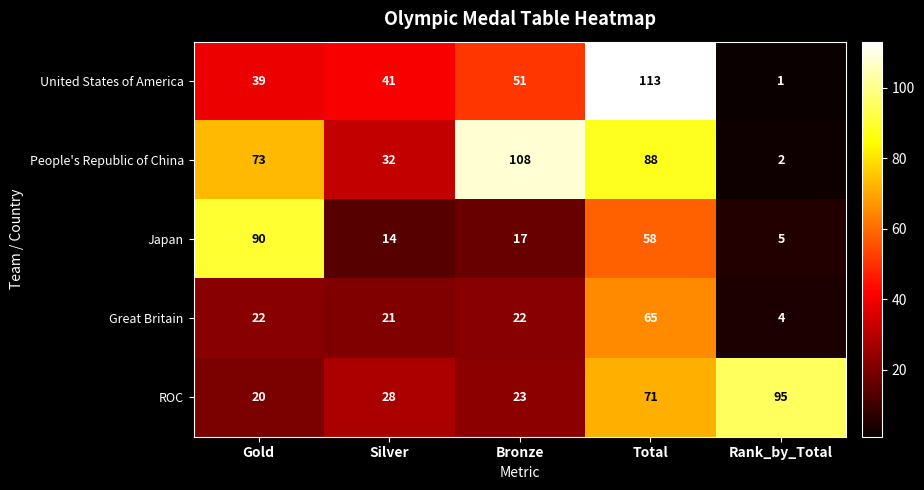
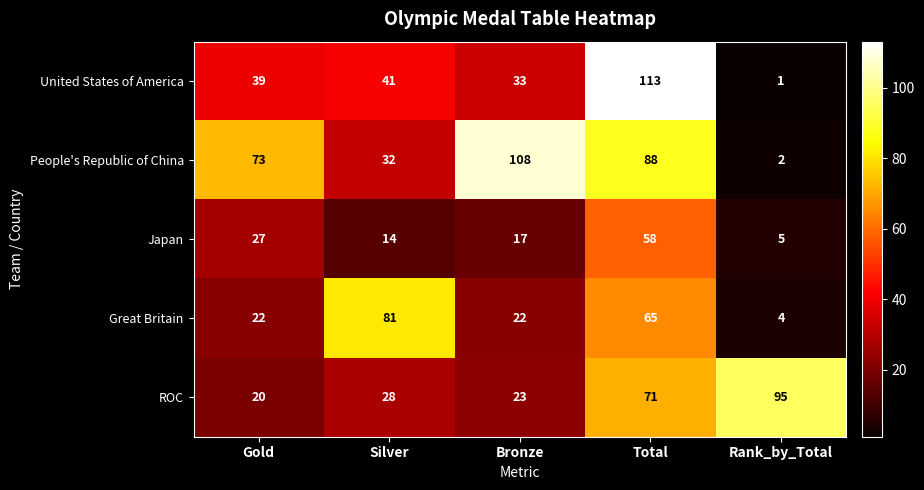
United States of America, Bronze: 51 -> 33
Japan, Gold: 90 -> 27
Great Britain, Silver: 21 -> 81
